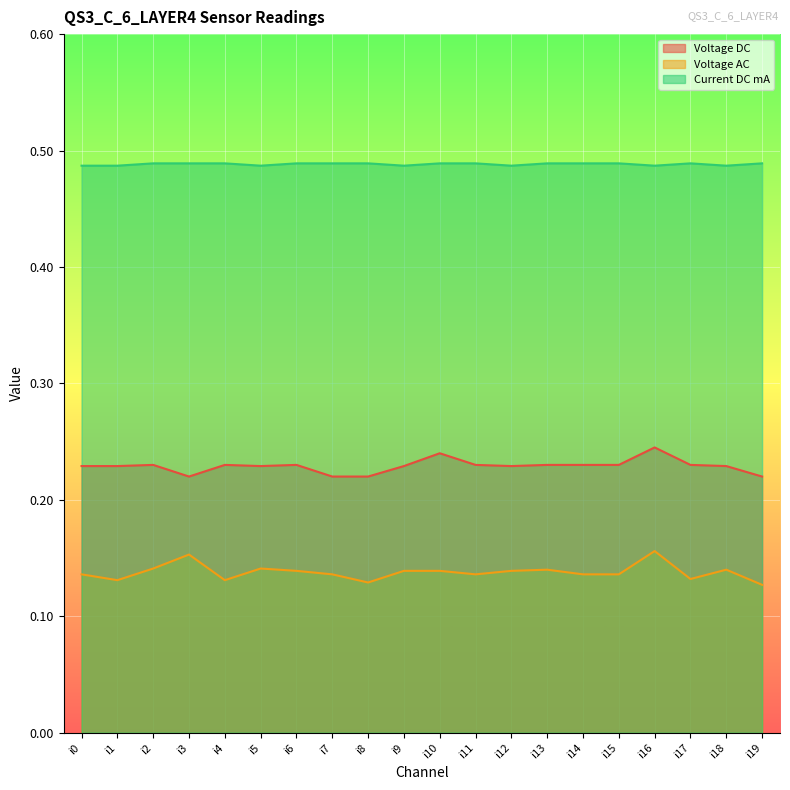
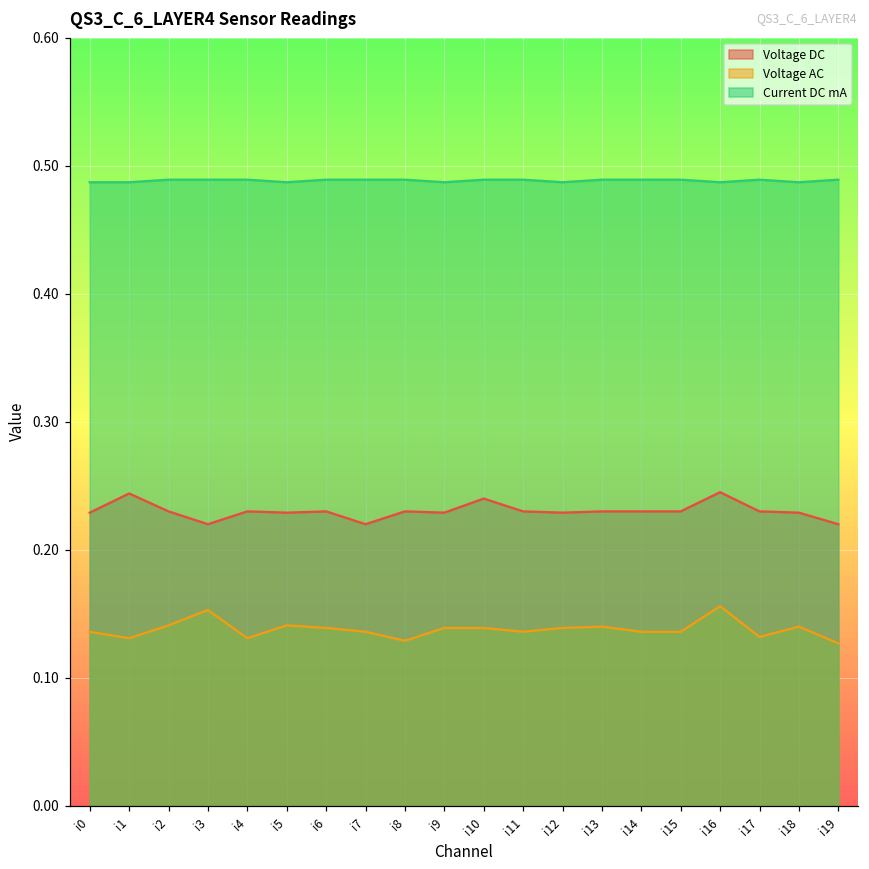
Voltage DC, i1: 0.229 -> 0.244
Voltage DC, i8: 0.22 -> 0.23
